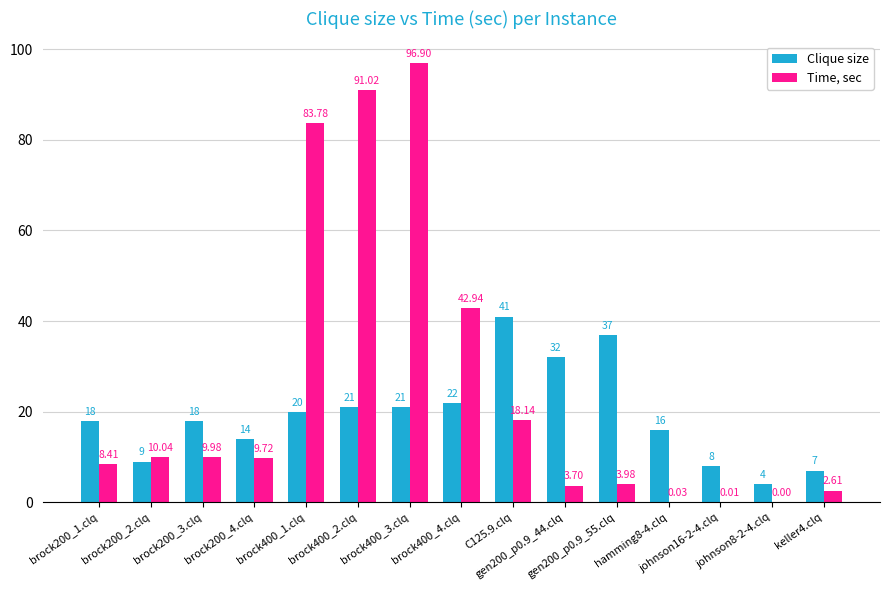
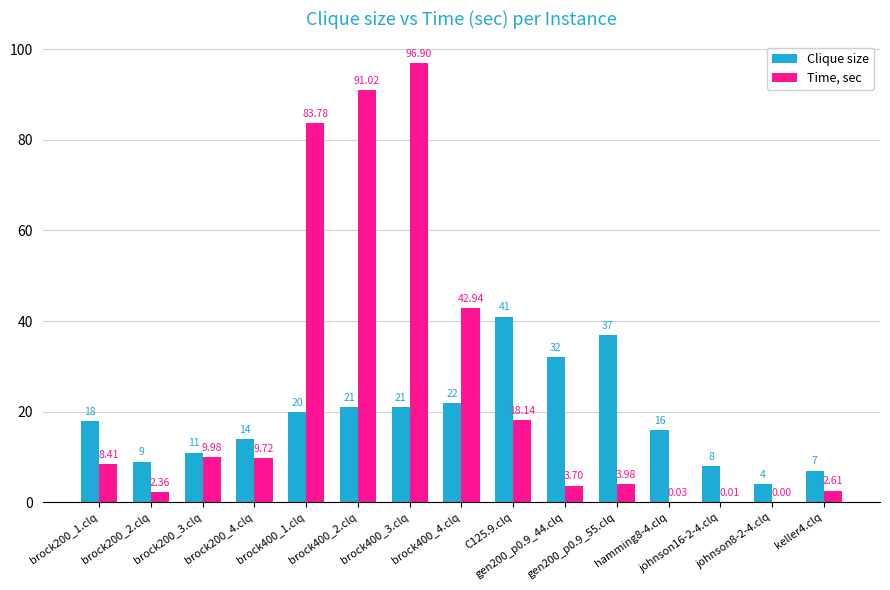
Time, sec, brock200_2.clq: 10.04 -> 2.36
Clique size, brock200_3.clq: 18 -> 11
